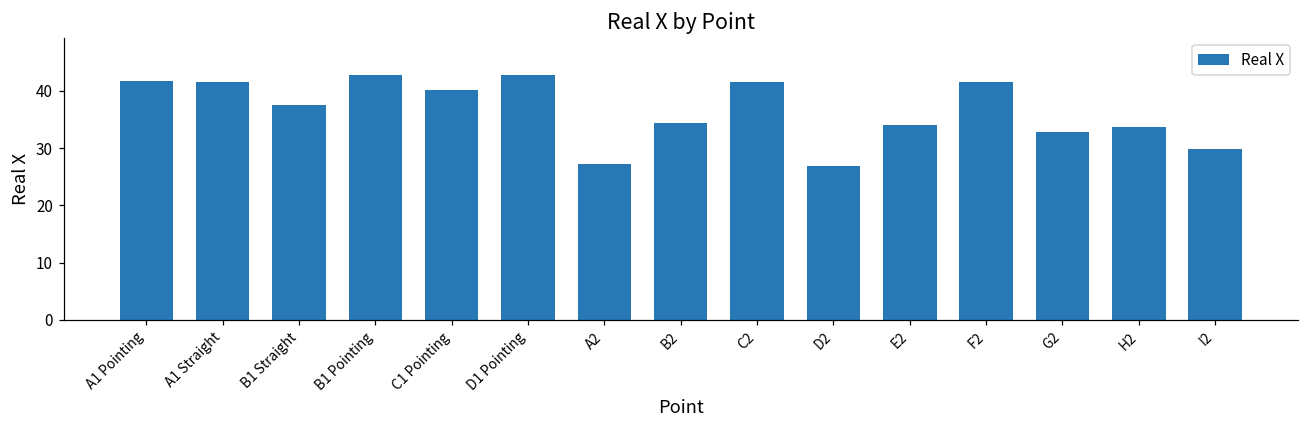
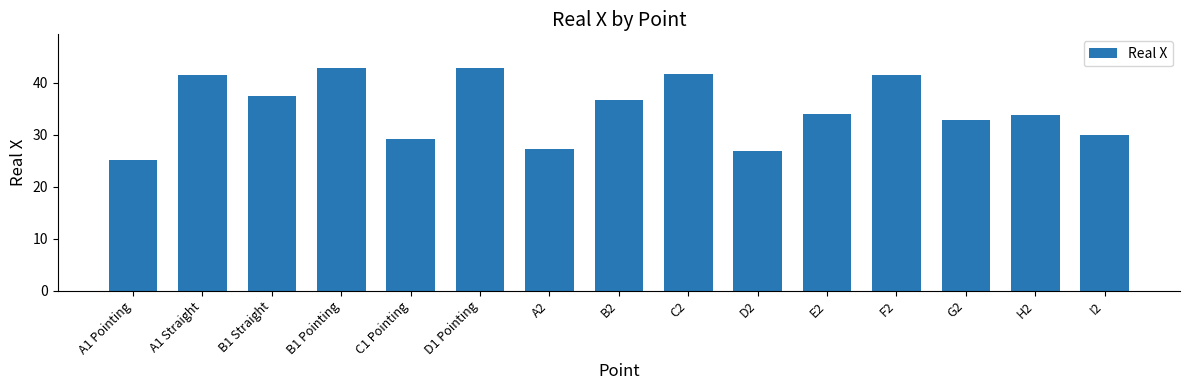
A1 Pointing: 42 -> 25
C1 Pointing: 40 -> 29
B2: 34 -> 37
